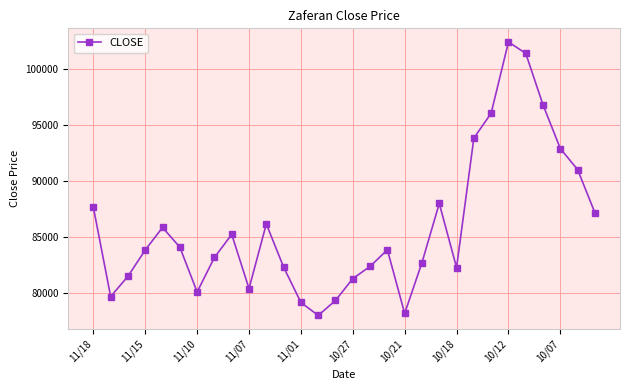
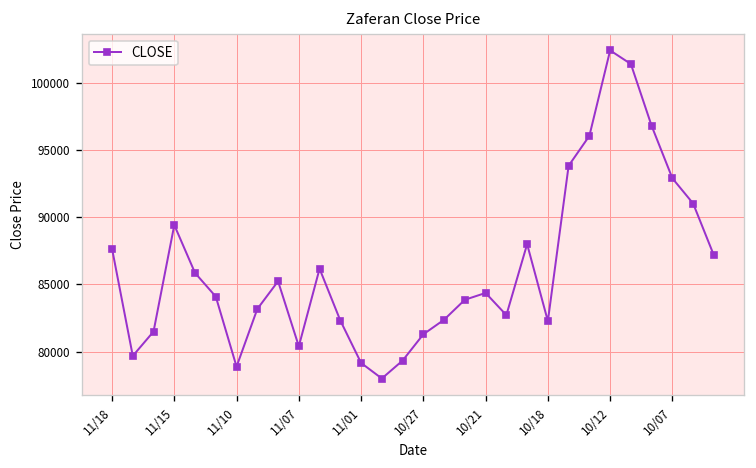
11/15: 83800 -> 89400
11/10: 80100 -> 78900
10/21: 78200 -> 84400
